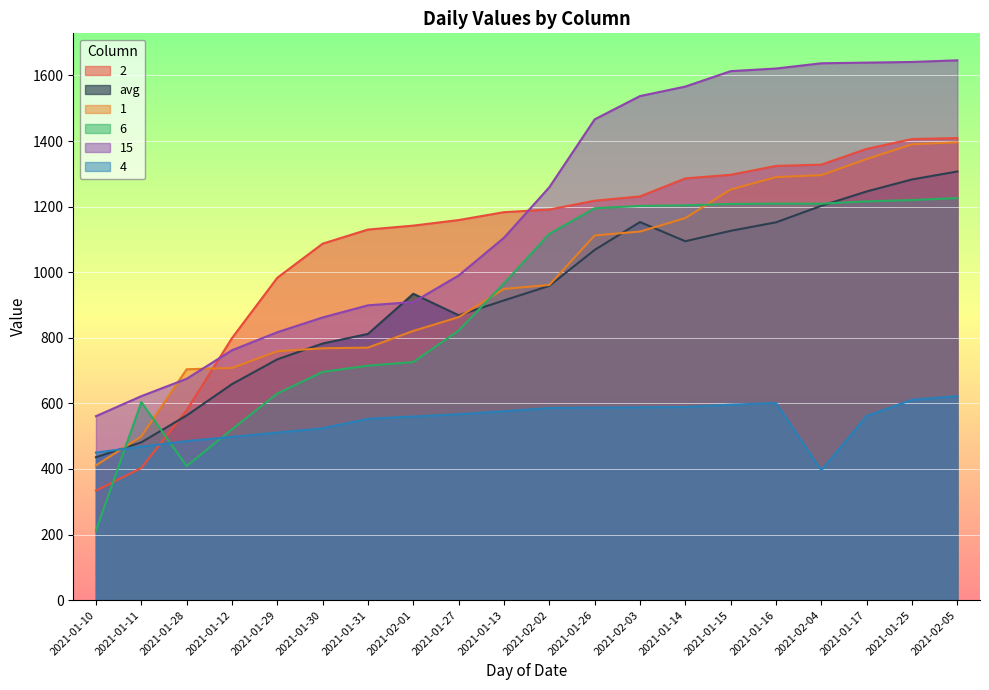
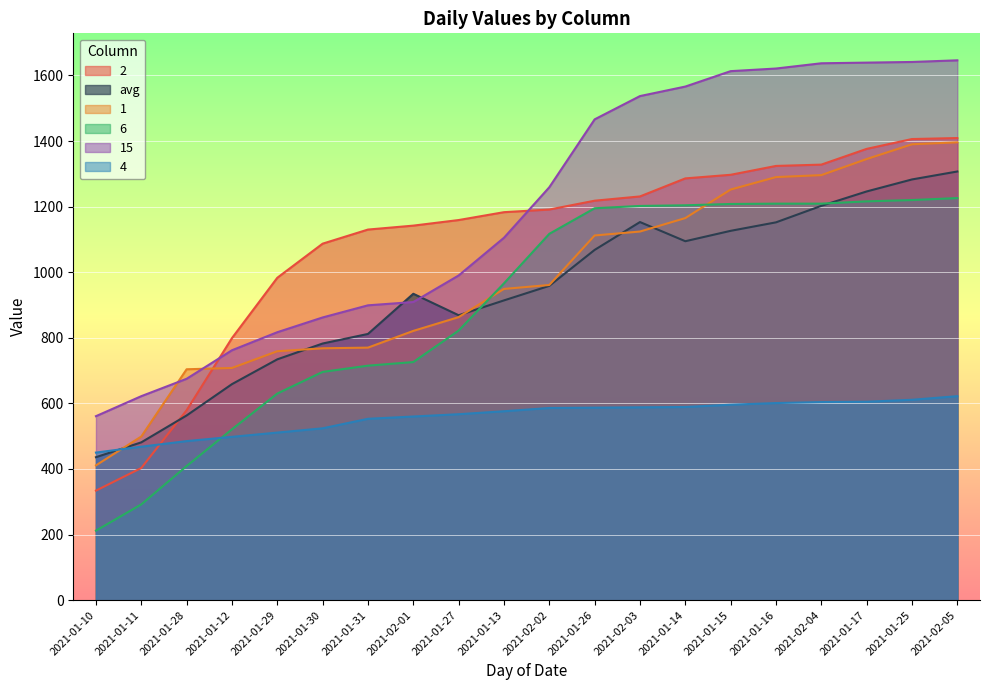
6, 2021-01-11: 600 -> 290
4, 2021-02-04: 400 -> 600
4, 2021-01-17: 560 -> 610
